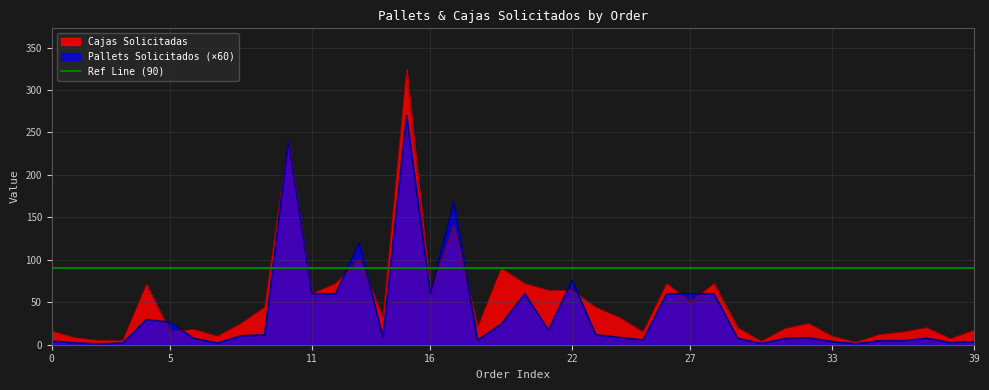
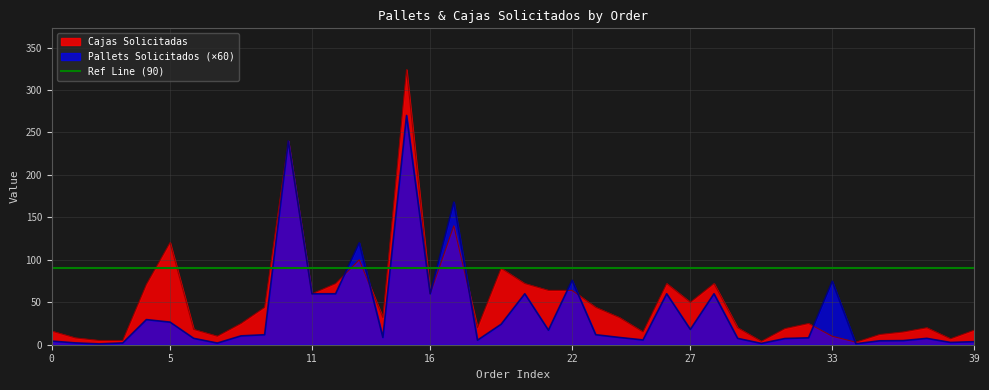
Cajas Solicitadas, 5: 20 -> 120
Pallets Solicitados (×60), 27: 60 -> 20
Pallets Solicitados (×60), 33: 0 -> 70
